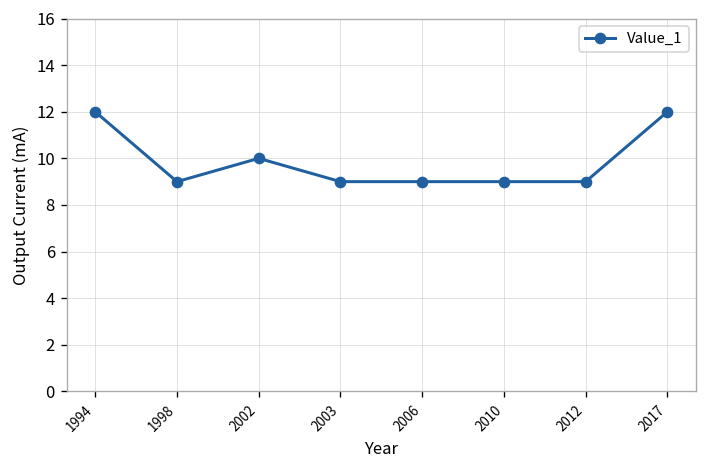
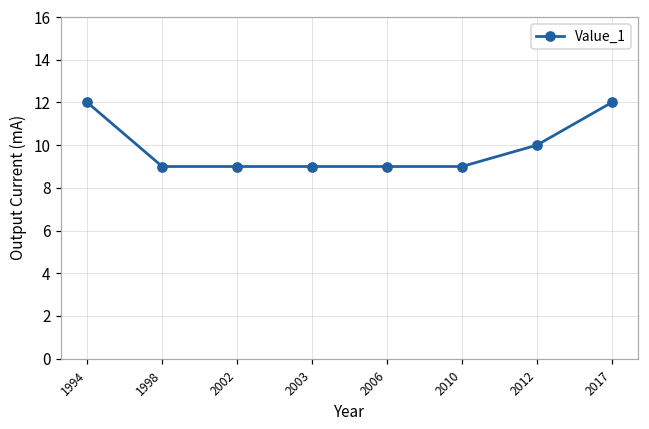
2002: 10 -> 9
2012: 9 -> 10
